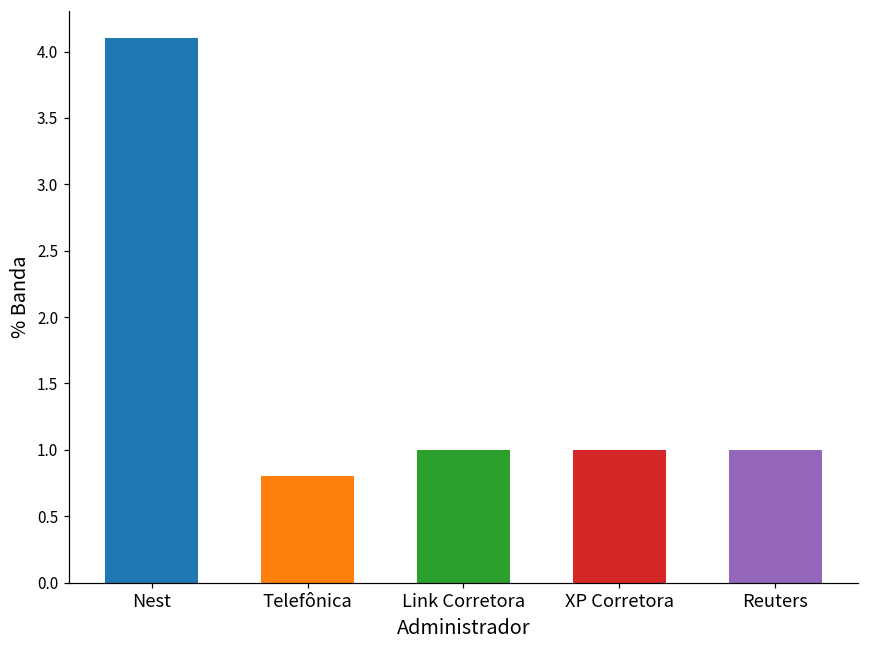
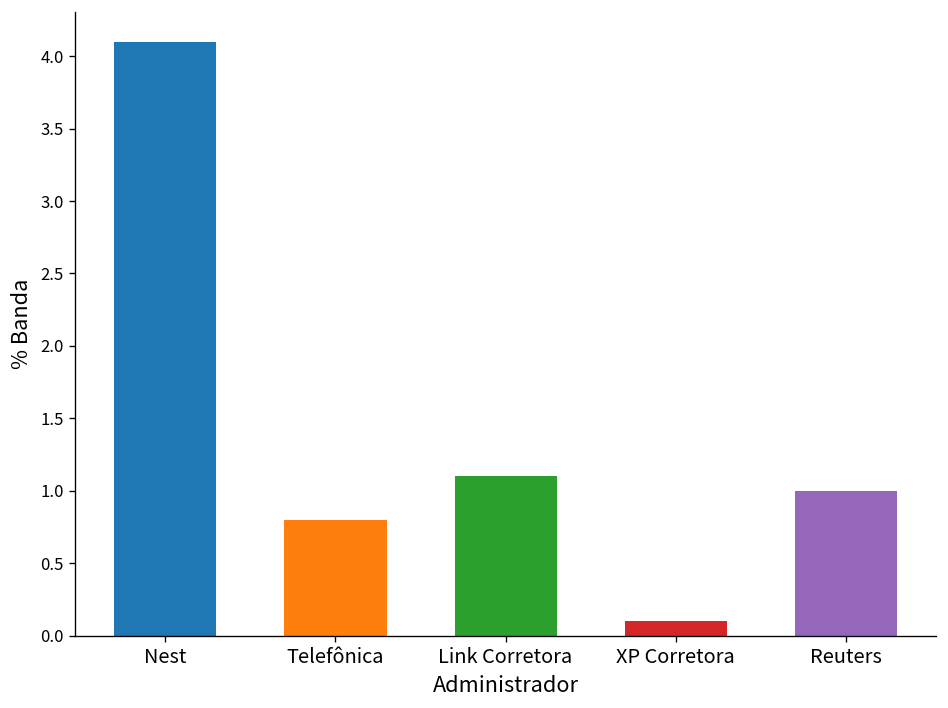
Link Corretora: 1.0 -> 1.1
XP Corretora: 1.0 -> 0.1
